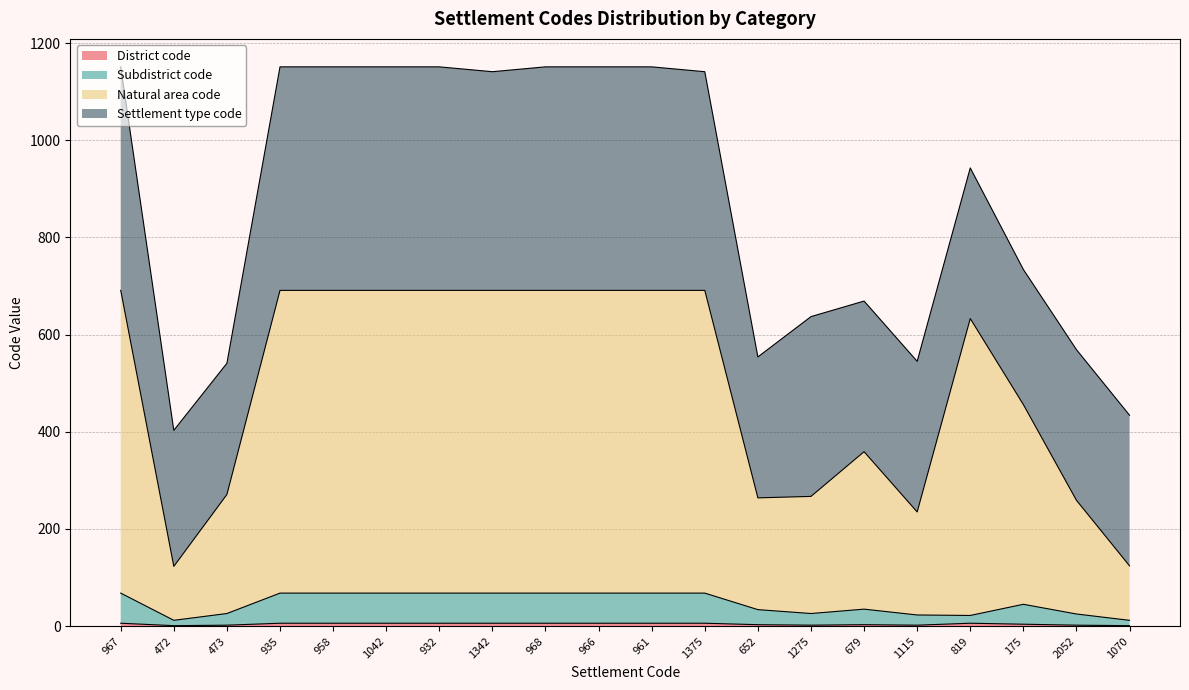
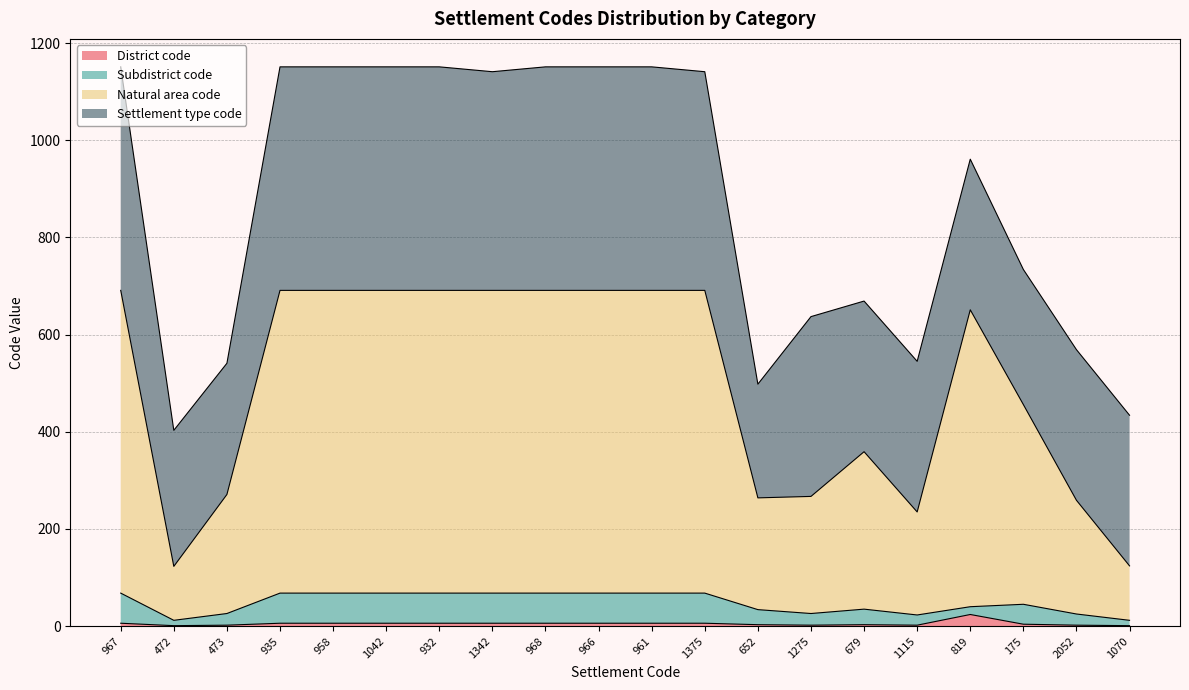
Settlement type code, 652: 290 -> 230
District code, 819: 10 -> 20
